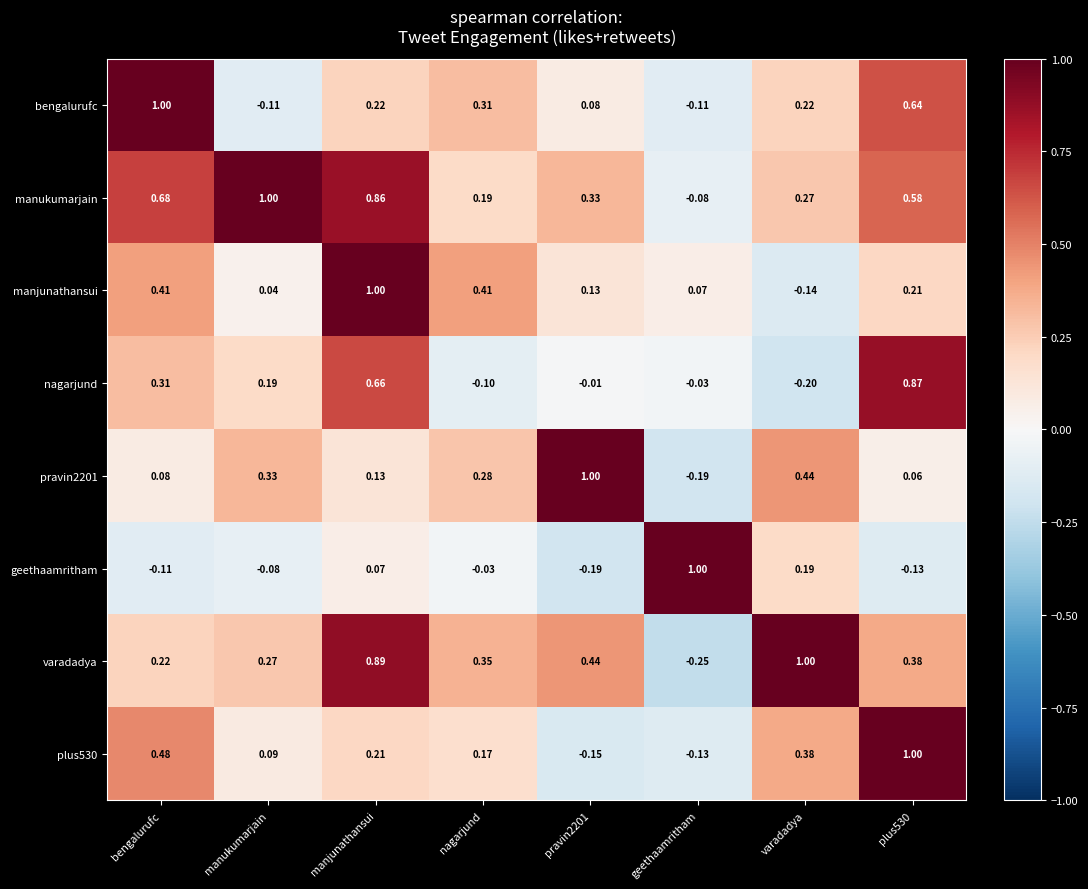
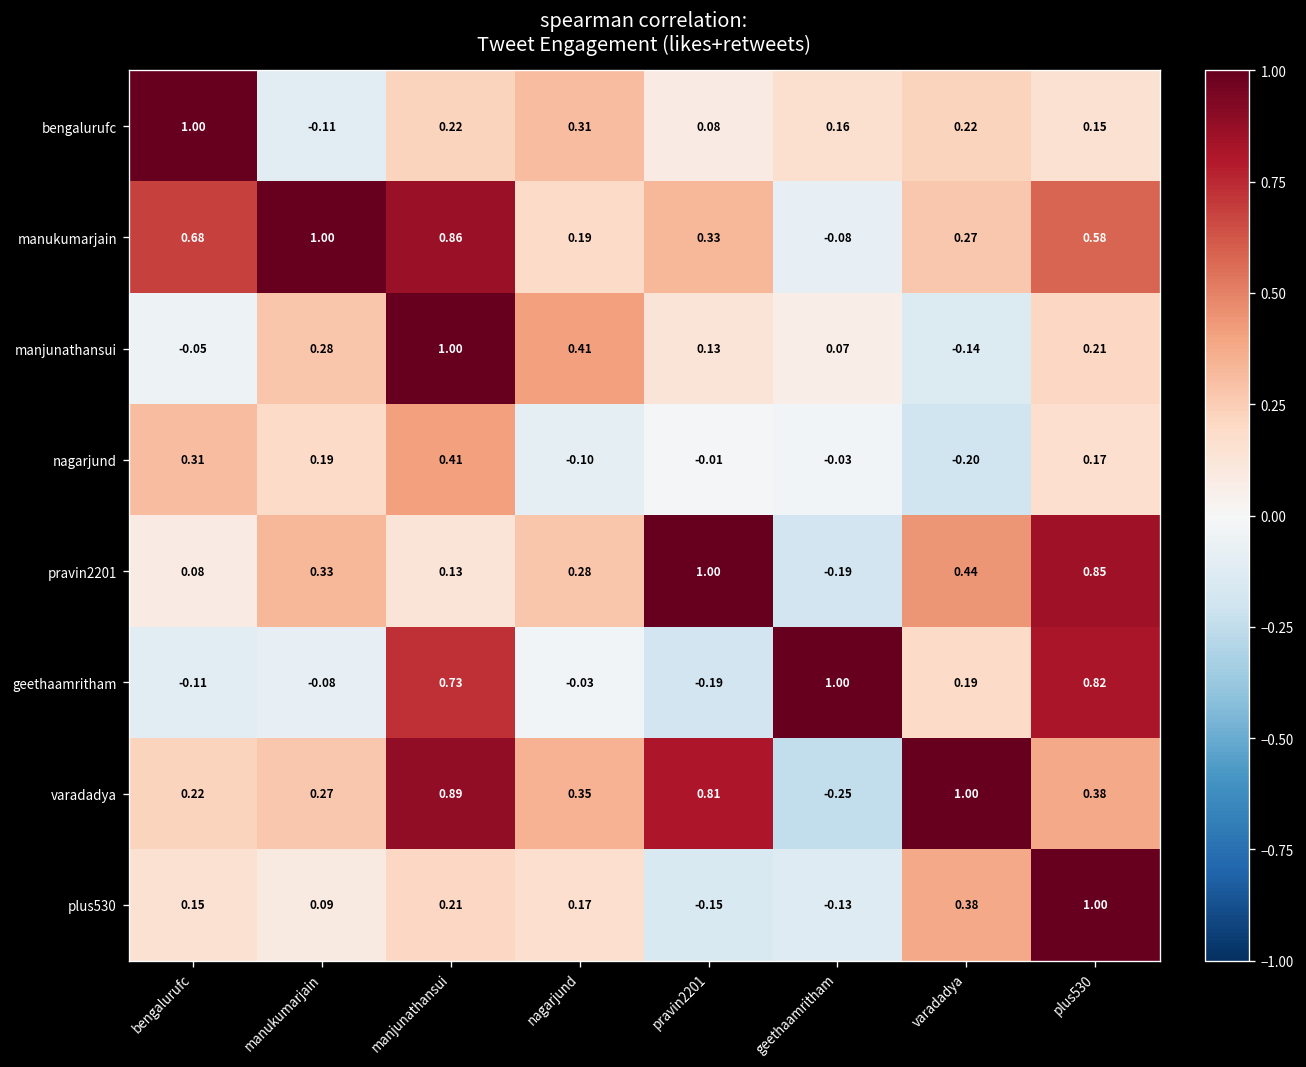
bengalurufc, geethaamritham: -0.11 -> 0.16
bengalurufc, plus530: 0.64 -> 0.15
manjunathansui, bengalurufc: 0.41 -> -0.05
manjunathansui, manukumarjain: 0.04 -> 0.28
nagarjund, manjunathansui: 0.66 -> 0.41
nagarjund, plus530: 0.87 -> 0.17
pravin2201, plus530: 0.06 -> 0.85
geethaamritham, manjunathansui: 0.07 -> 0.73
geethaamritham, plus530: -0.13 -> 0.82
varadadya, pravin2201: 0.44 -> 0.81
plus530, bengalurufc: 0.48 -> 0.15
